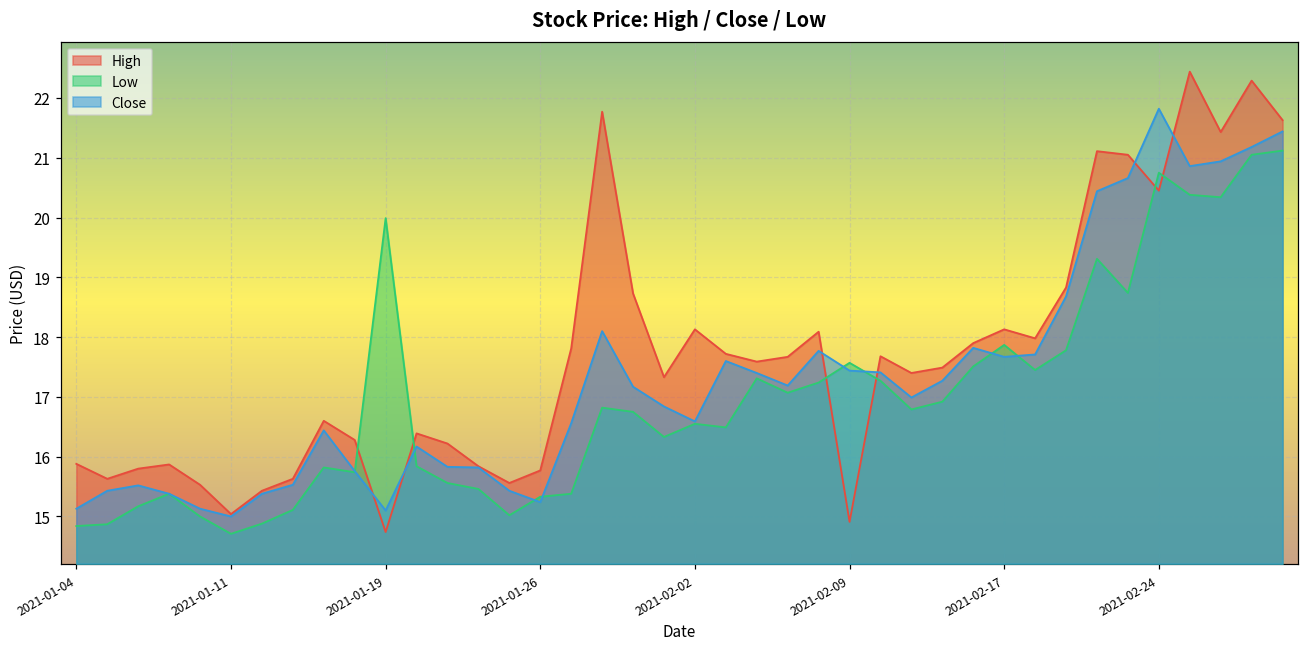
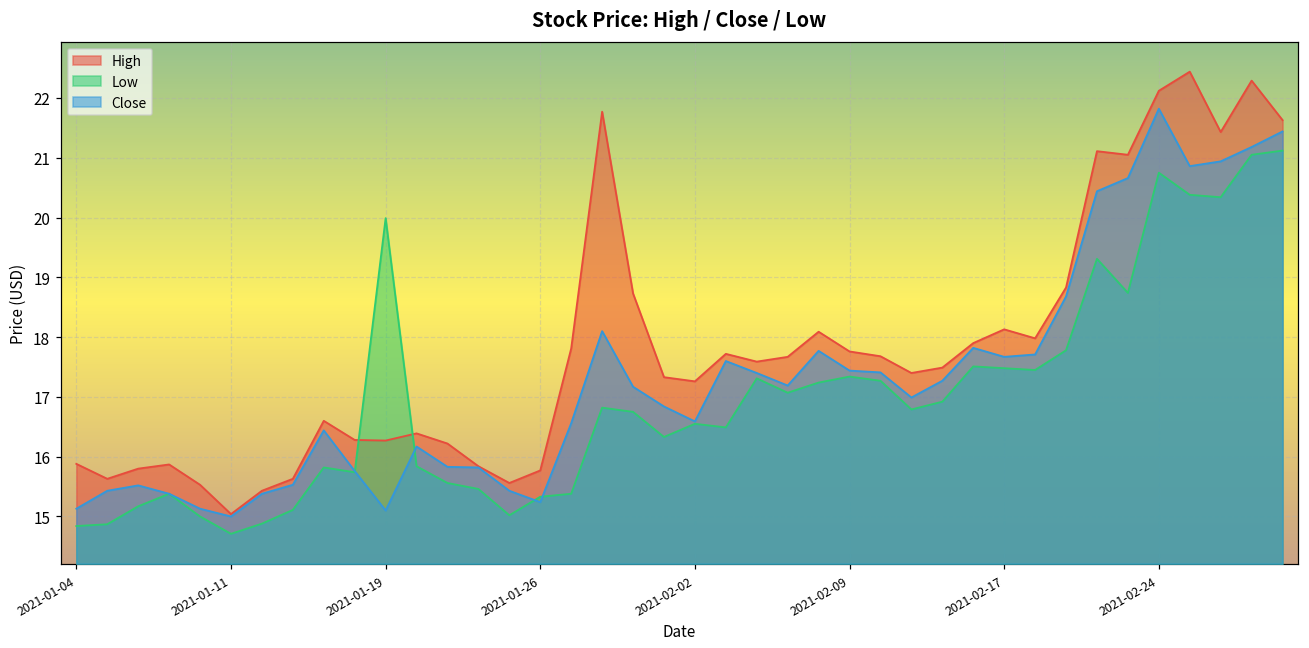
High, 2021-01-19: 14.7 -> 16.3
High, 2021-02-02: 18.1 -> 17.3
High, 2021-02-09: 14.9 -> 17.8
Low, 2021-02-09: 17.6 -> 17.3
Low, 2021-02-17: 17.9 -> 17.5
High, 2021-02-24: 20.5 -> 22.1
